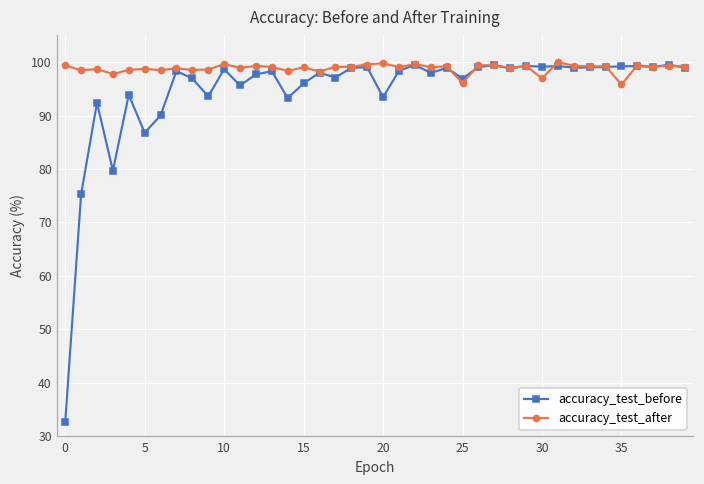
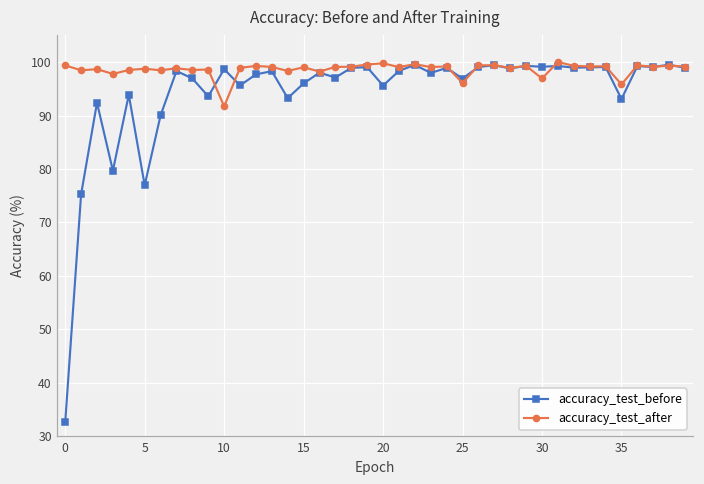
accuracy_test_before, 5: 87 -> 77
accuracy_test_after, 10: 100 -> 92
accuracy_test_before, 20: 93 -> 96
accuracy_test_before, 35: 99 -> 93
